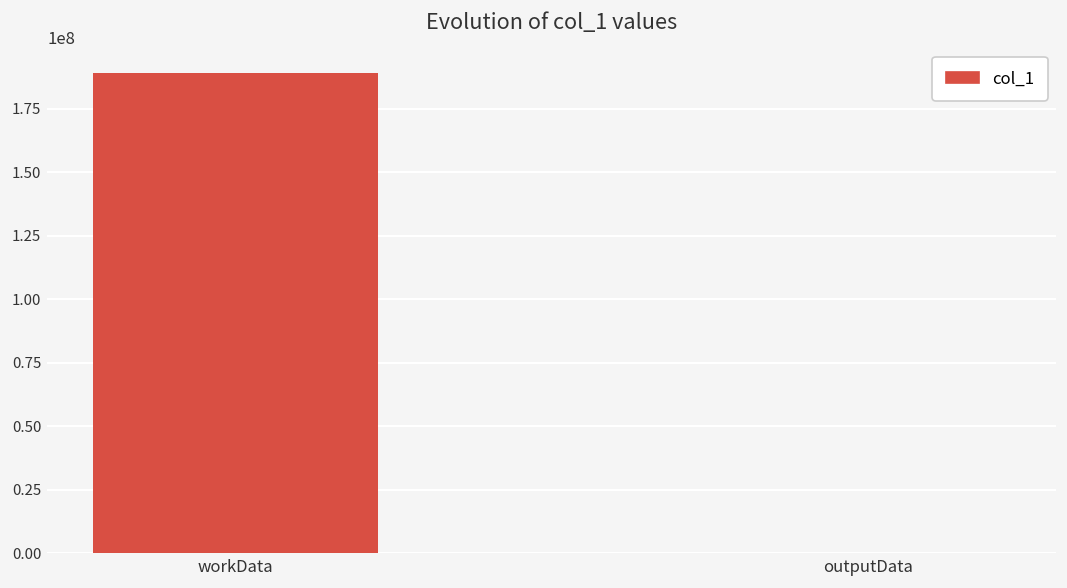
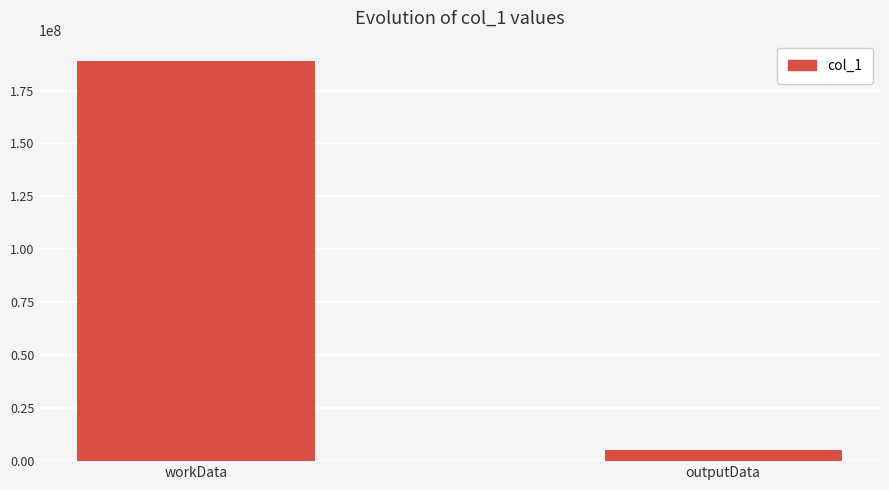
outputData: 0 -> 5000000
